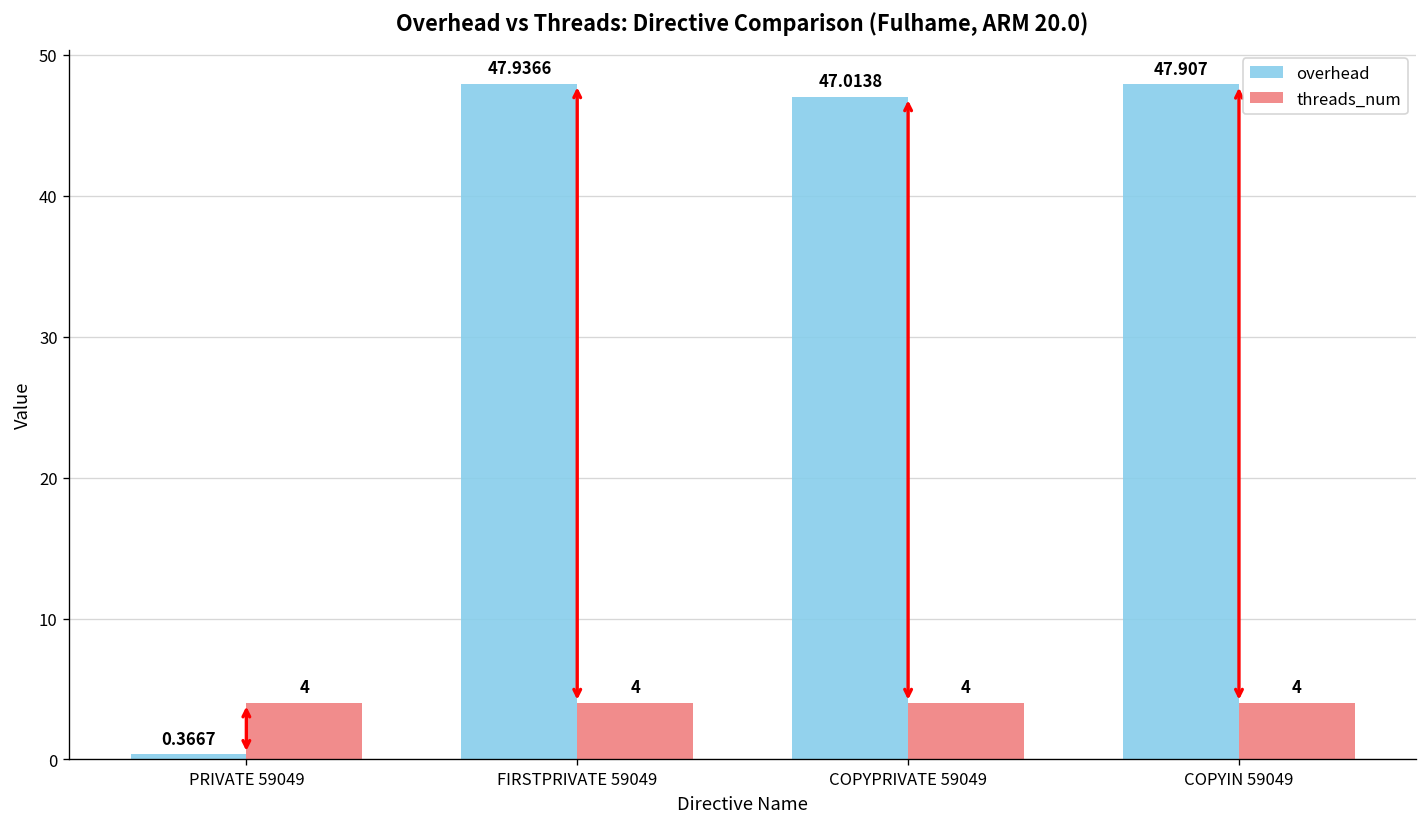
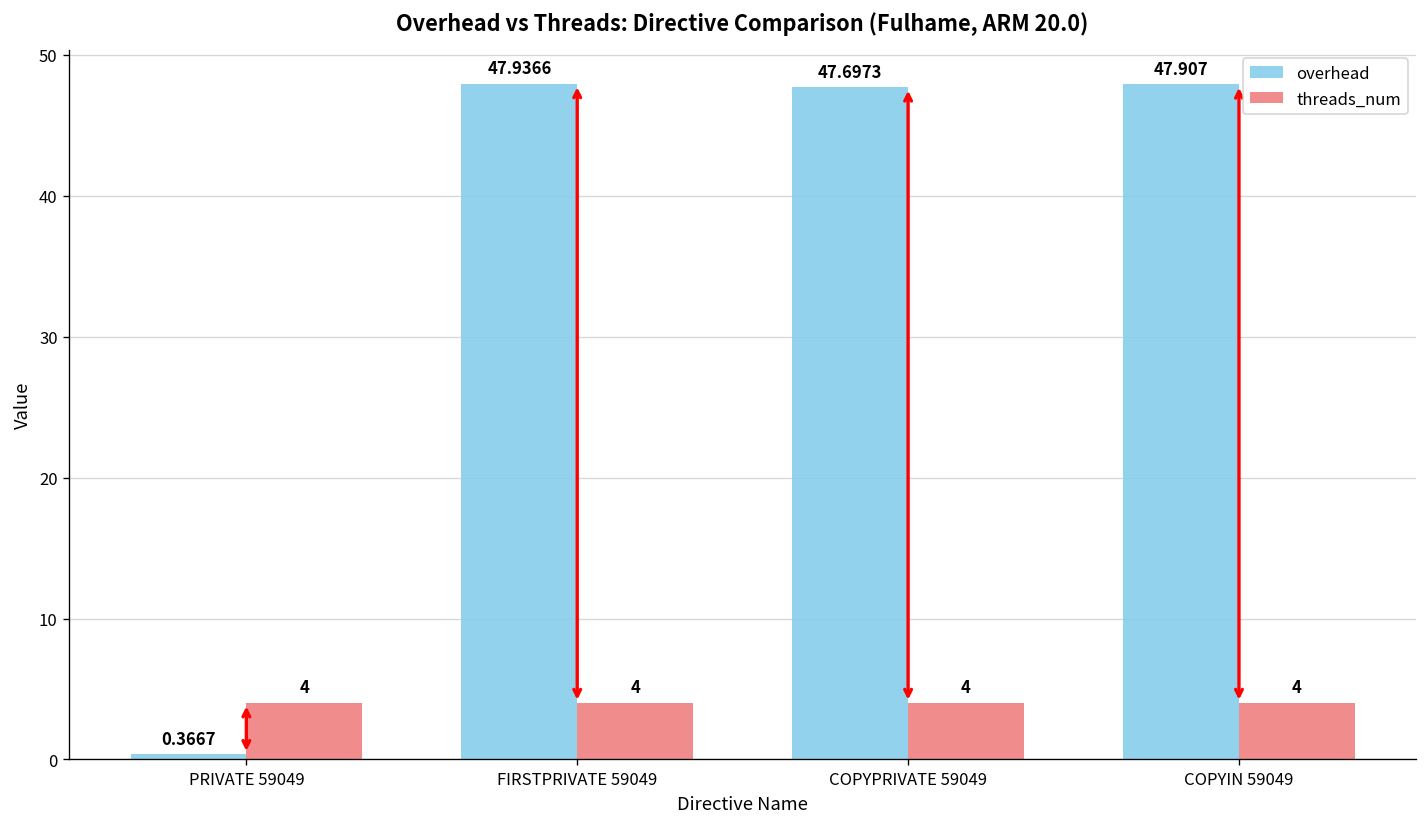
overhead, COPYPRIVATE 59049: 47.0138 -> 47.6973
